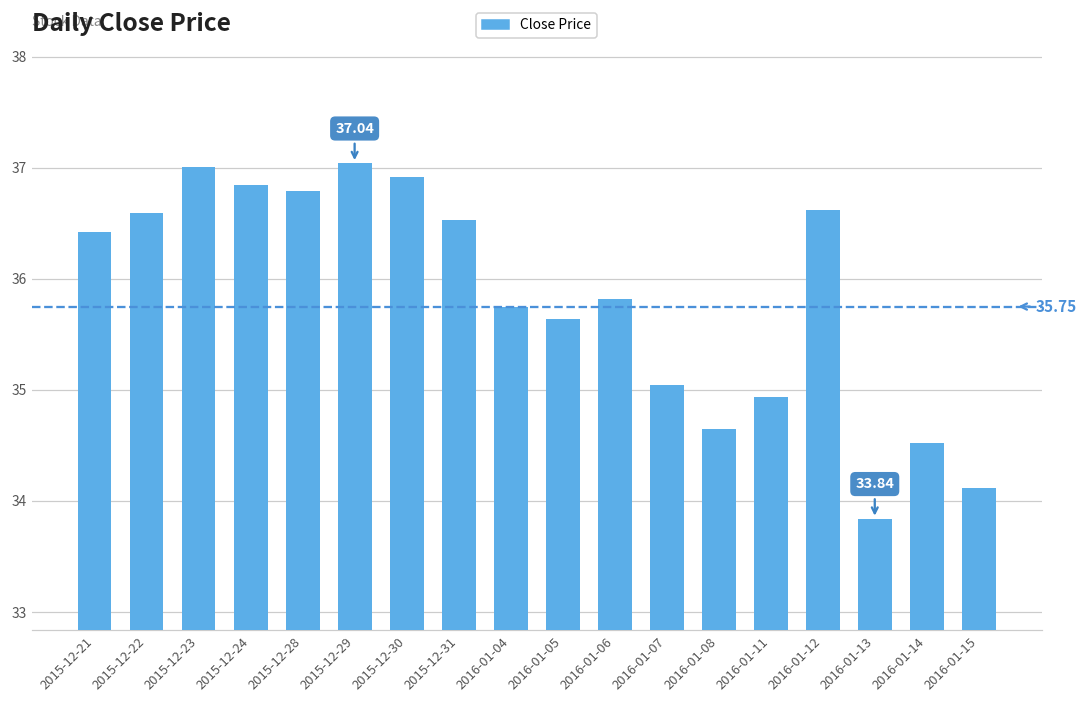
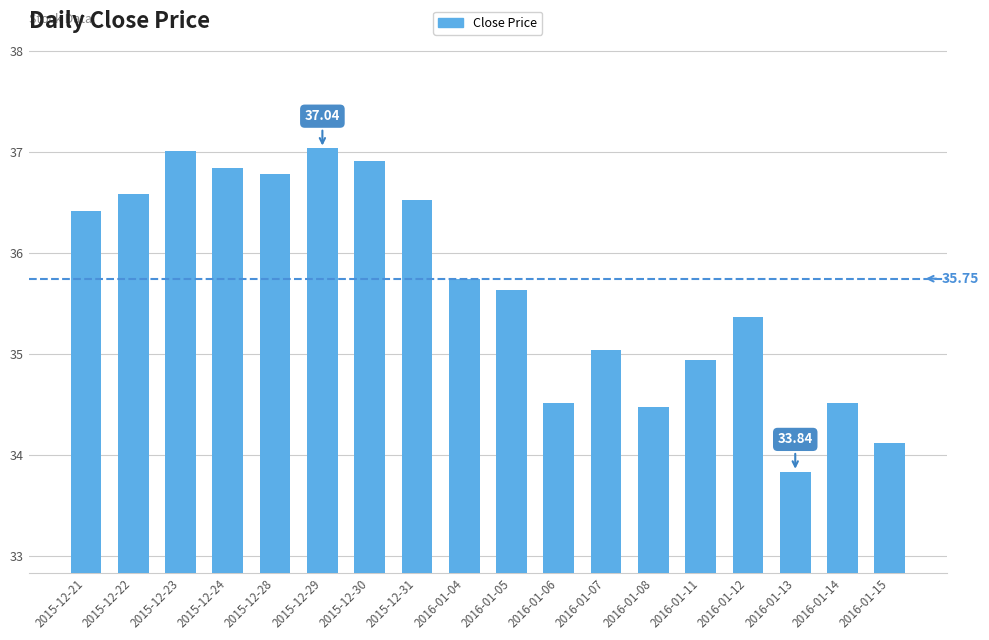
2016-01-06: 35.82 -> 34.52
2016-01-08: 34.65 -> 34.48
2016-01-12: 36.62 -> 35.37
